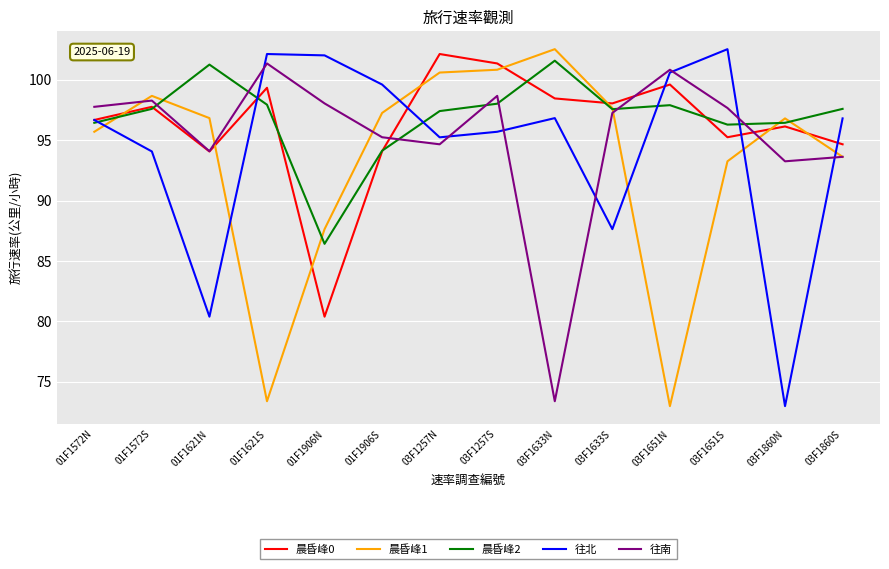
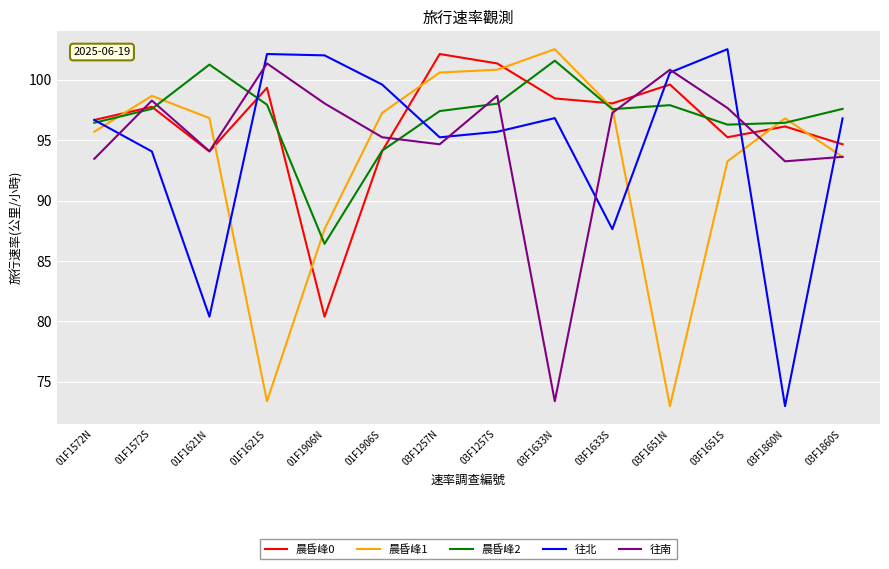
往南, 01F1572N: 97.8 -> 93.5
